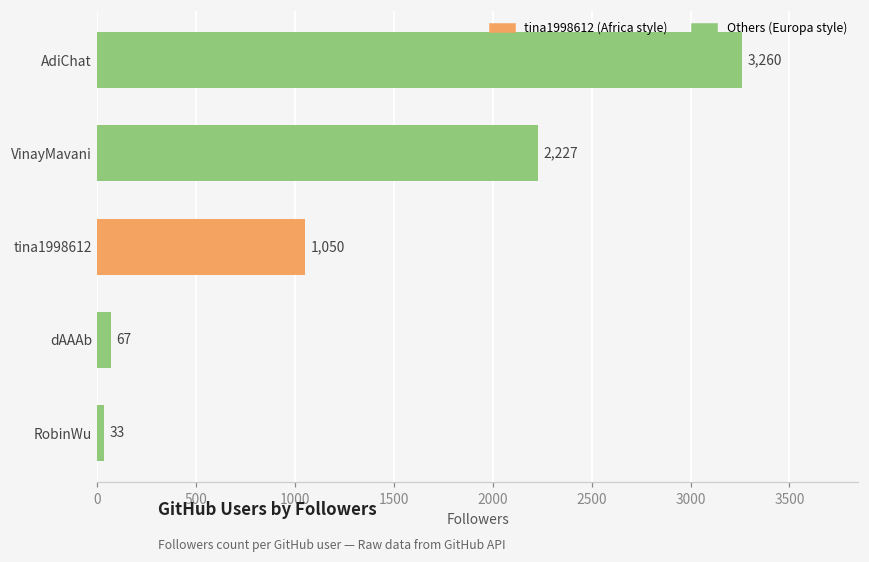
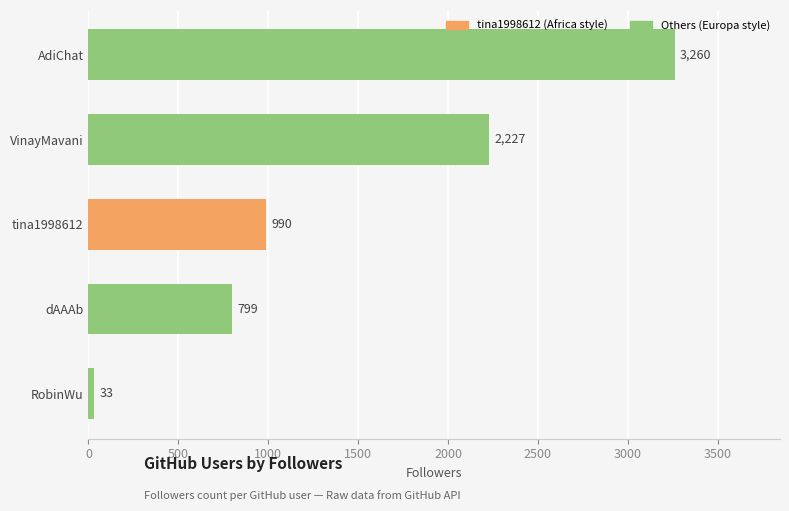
tina1998612: 1,050 -> 990
dAAAb: 67 -> 799
